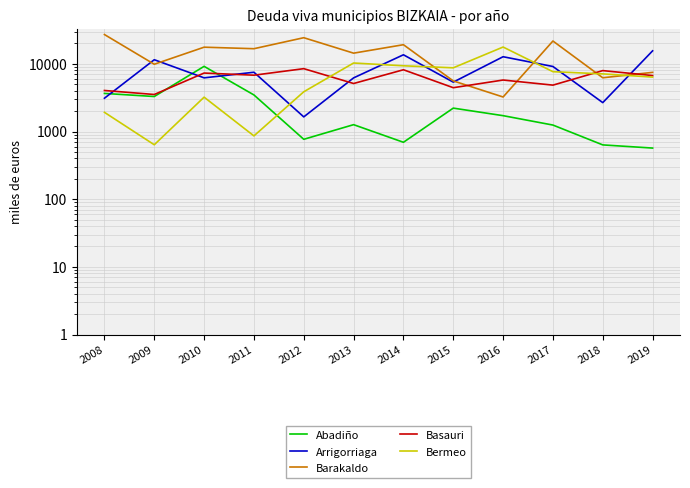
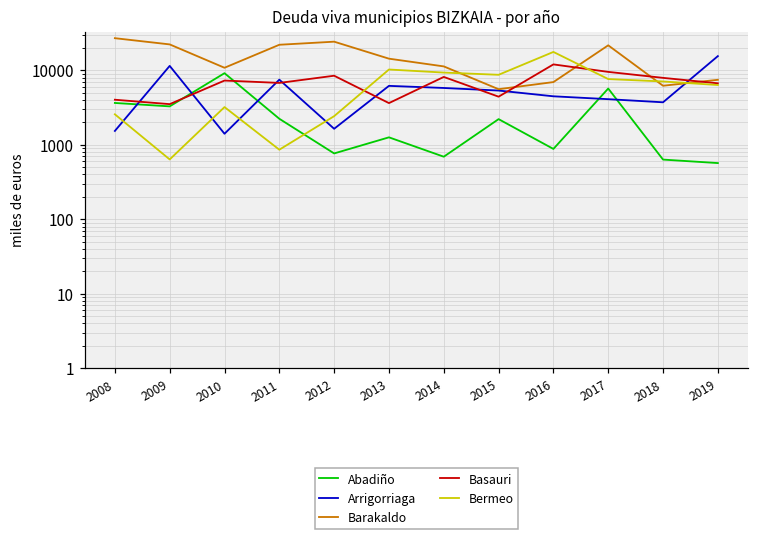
Arrigorriaga, 2008: 3000 -> 1500
Bermeo, 2008: 1900 -> 2600
Barakaldo, 2009: 10000 -> 22000
Arrigorriaga, 2010: 6000 -> 1400
Barakaldo, 2010: 18000 -> 11000
Abadiño, 2011: 3000 -> 2200
Barakaldo, 2011: 17000 -> 22000
Bermeo, 2012: 4000 -> 2400
Basauri, 2013: 5000 -> 4000
Arrigorriaga, 2014: 14000 -> 6000
Barakaldo, 2014: 19000 -> 11000
Abadiño, 2016: 1700 -> 900
Arrigorriaga, 2016: 13000 -> 4000
Barakaldo, 2016: 3000 -> 7000
Basauri, 2016: 6000 -> 12000
Abadiño, 2017: 1200 -> 6000
Arrigorriaga, 2017: 9000 -> 4000
Basauri, 2017: 5000 -> 10000
Arrigorriaga, 2018: 2700 -> 4000
